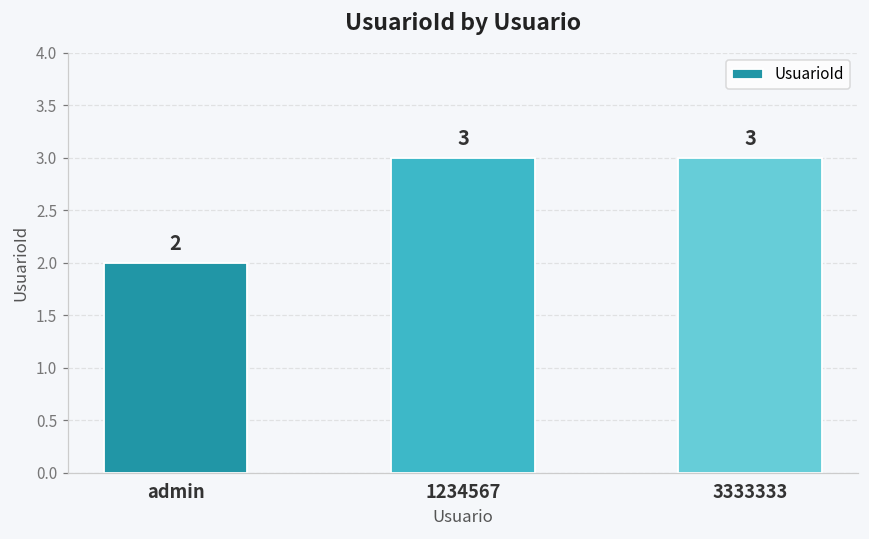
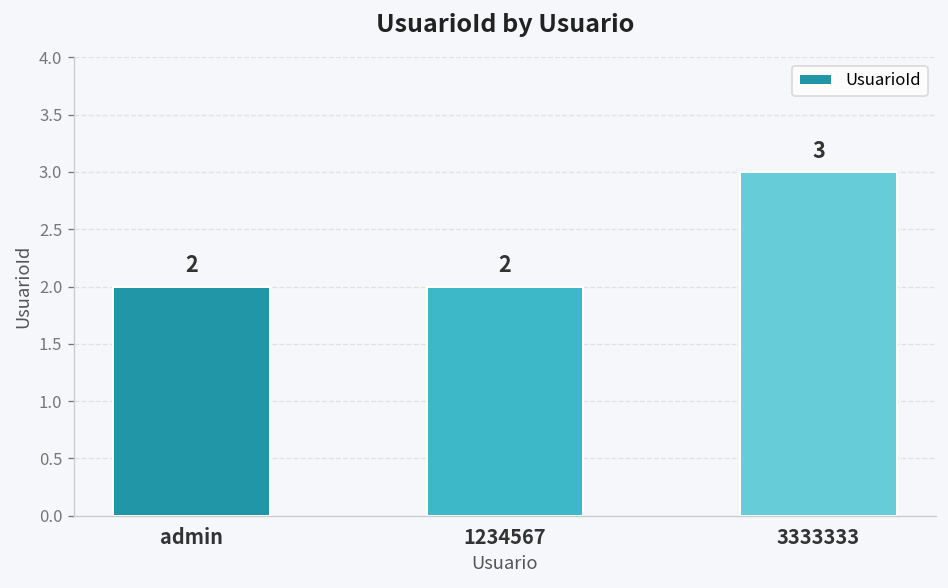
1234567: 3 -> 2
